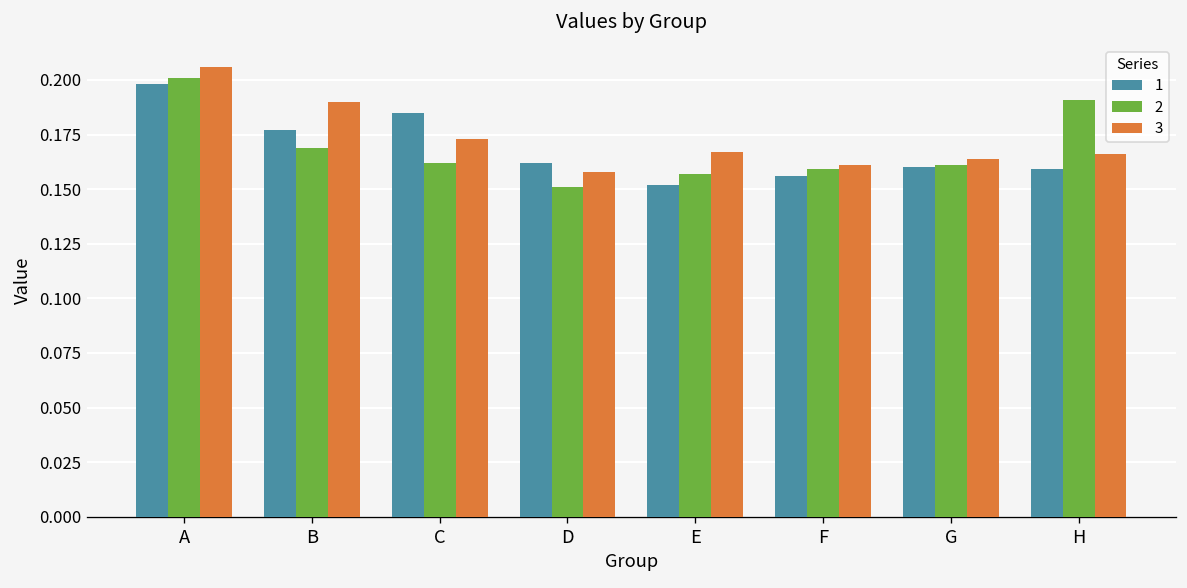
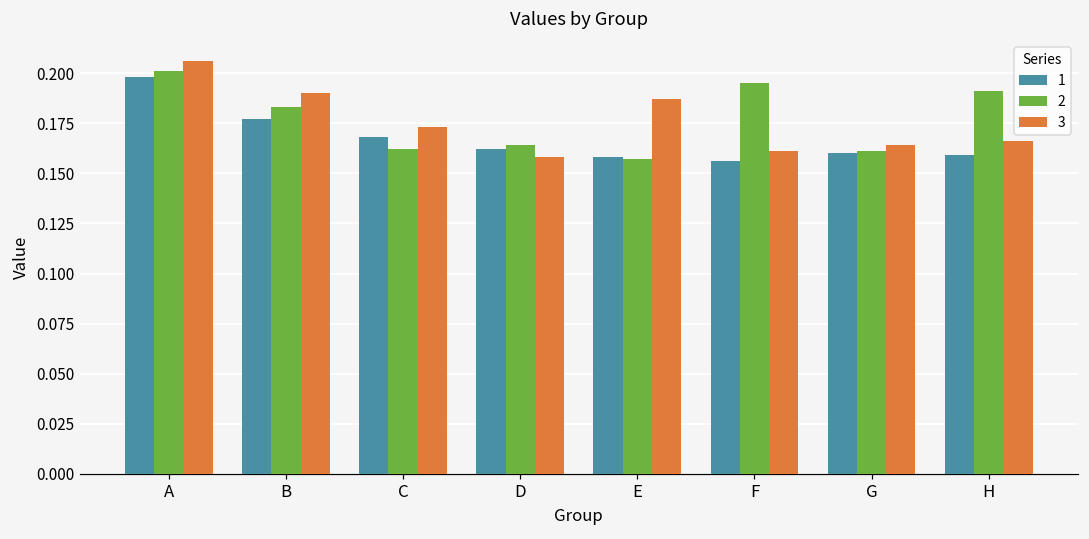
2, B: 0.169 -> 0.183
1, C: 0.185 -> 0.168
2, D: 0.151 -> 0.164
1, E: 0.152 -> 0.158
3, E: 0.167 -> 0.187
2, F: 0.159 -> 0.195
